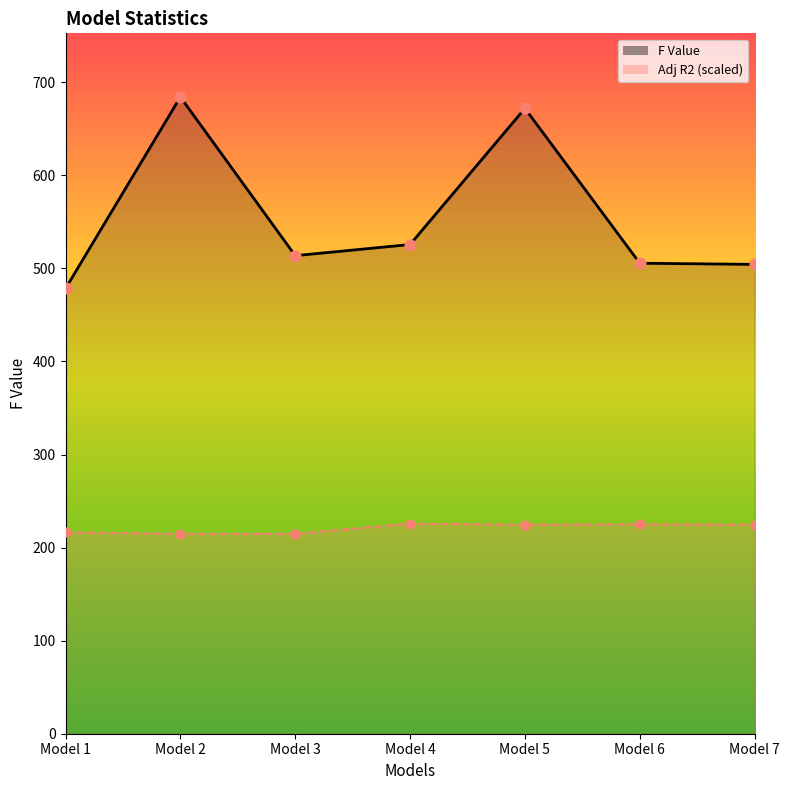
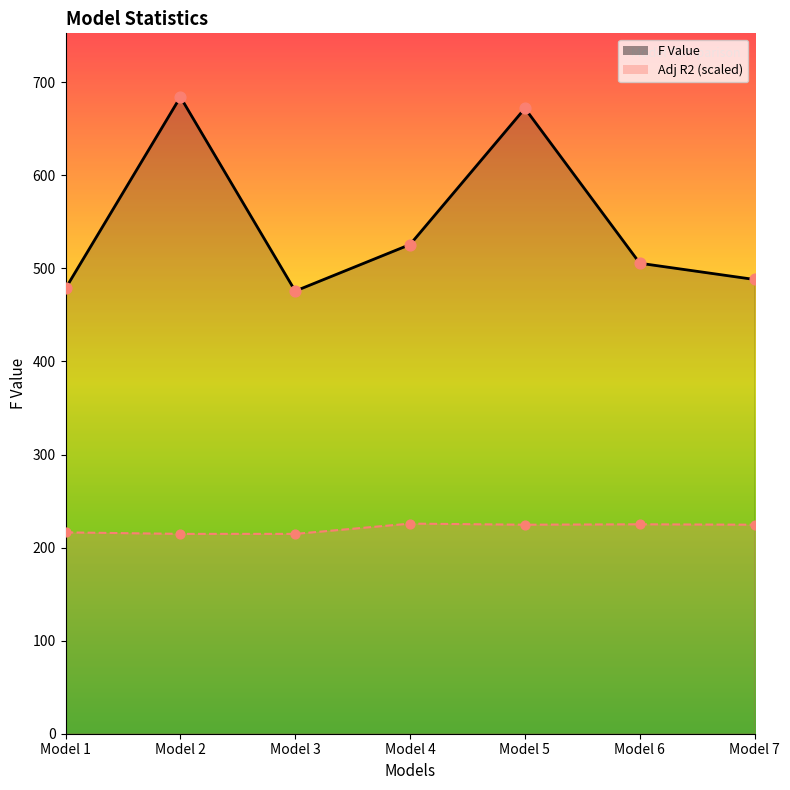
F Value, Model 3: 510 -> 480
F Value, Model 7: 500 -> 490
